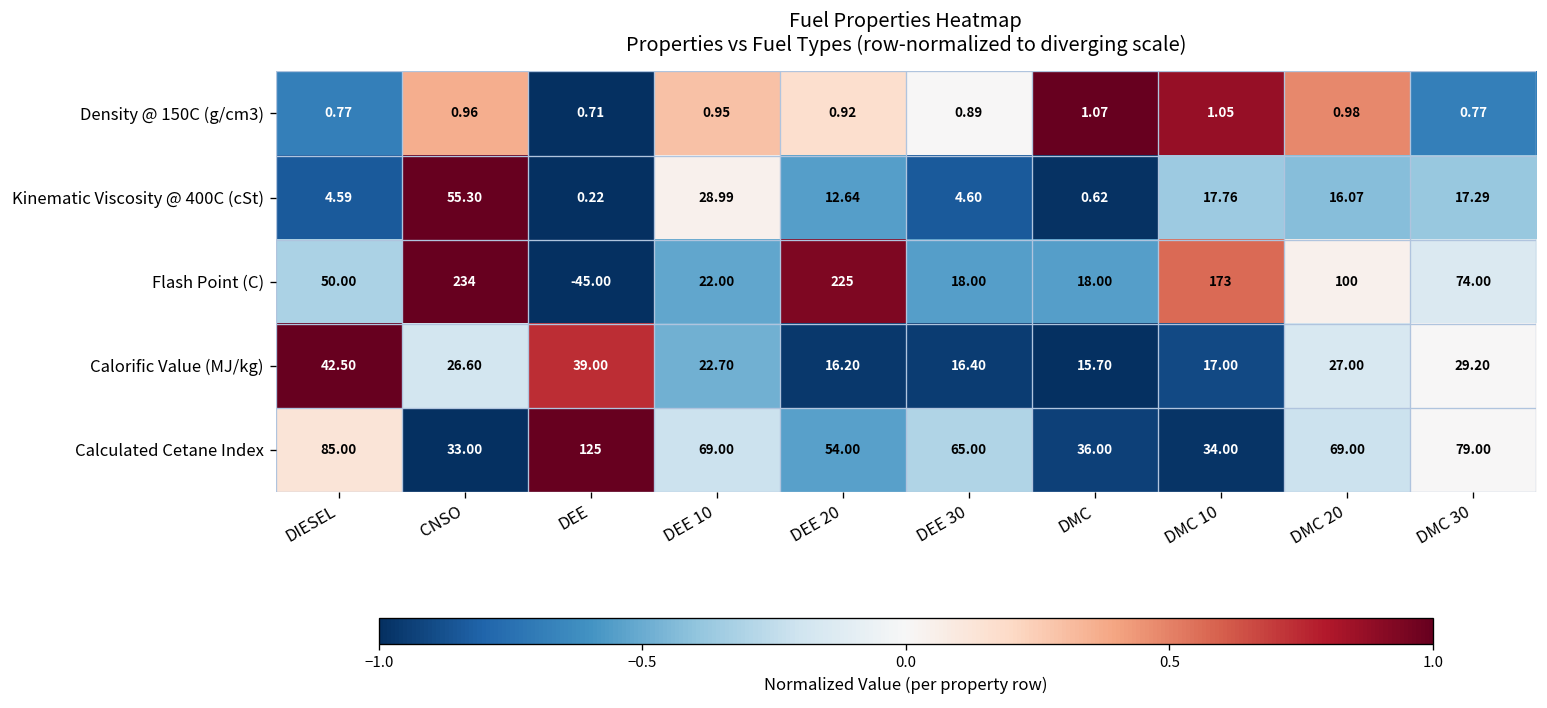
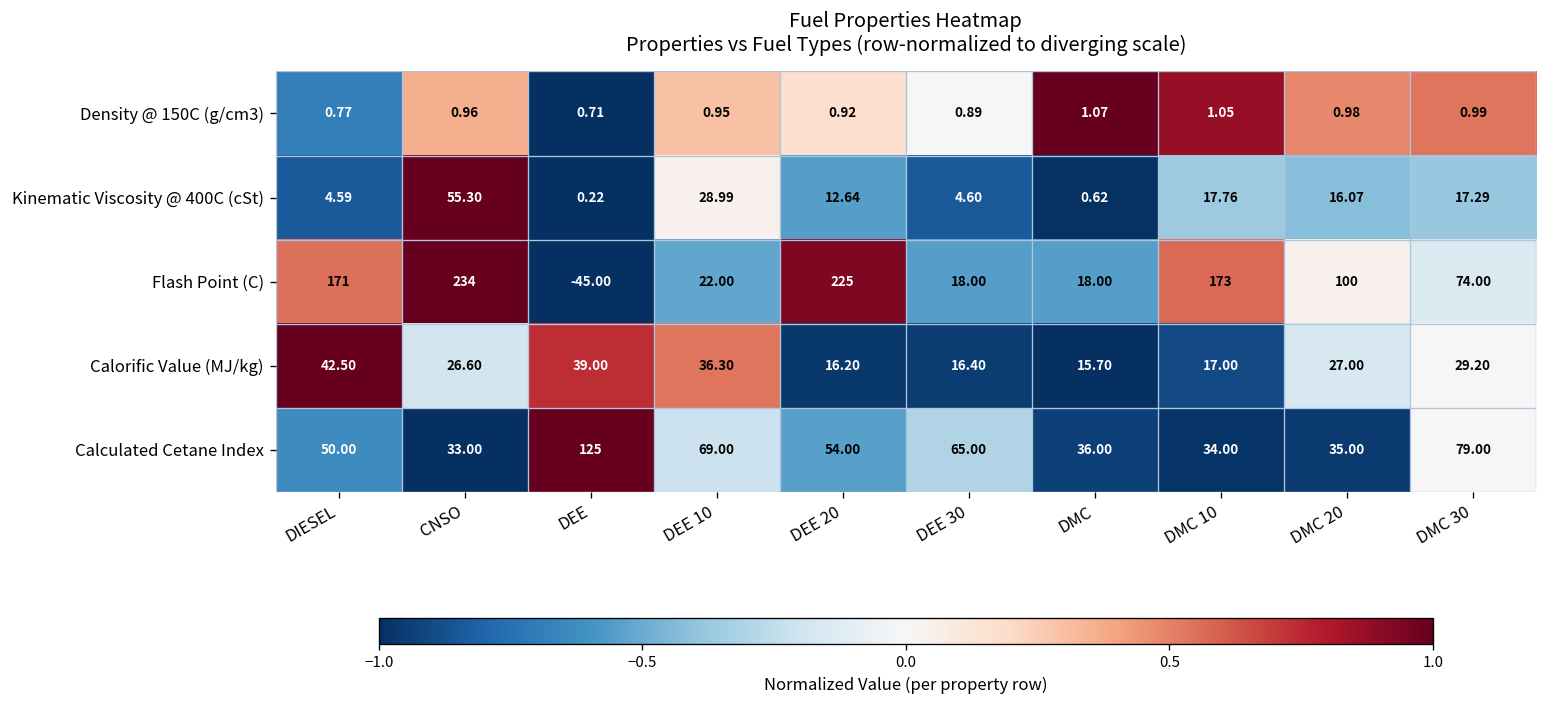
Density @ 150C (g/cm3), DMC 30: 0.77 -> 0.99
Flash Point (C), DIESEL: 50.00 -> 171
Calorific Value (MJ/kg), DEE 10: 22.70 -> 36.30
Calculated Cetane Index, DIESEL: 85.00 -> 50.00
Calculated Cetane Index, DMC 20: 69.00 -> 35.00
